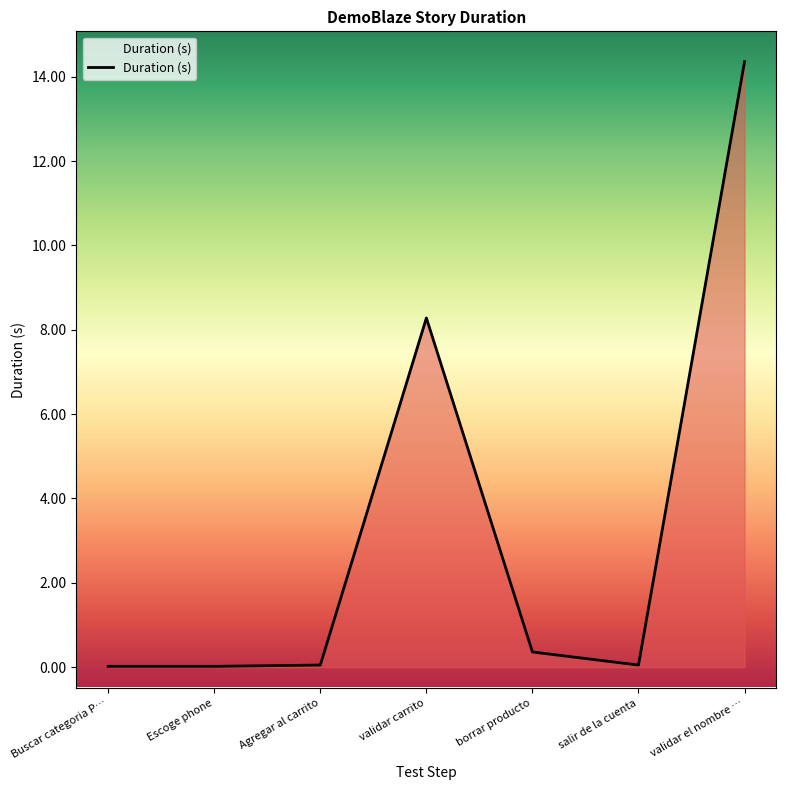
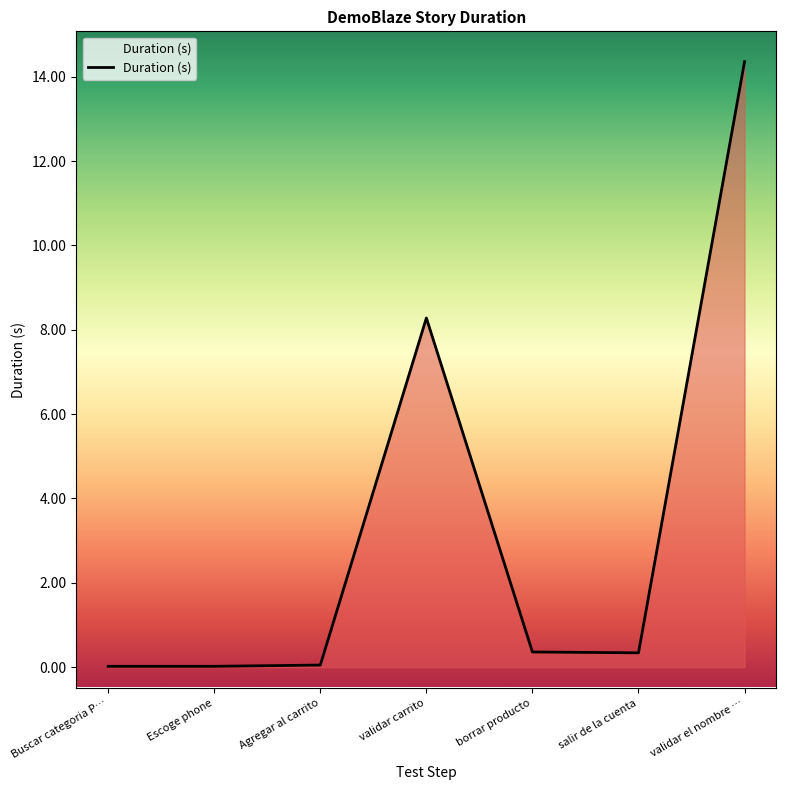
salir de la cuenta: 0.1 -> 0.3
